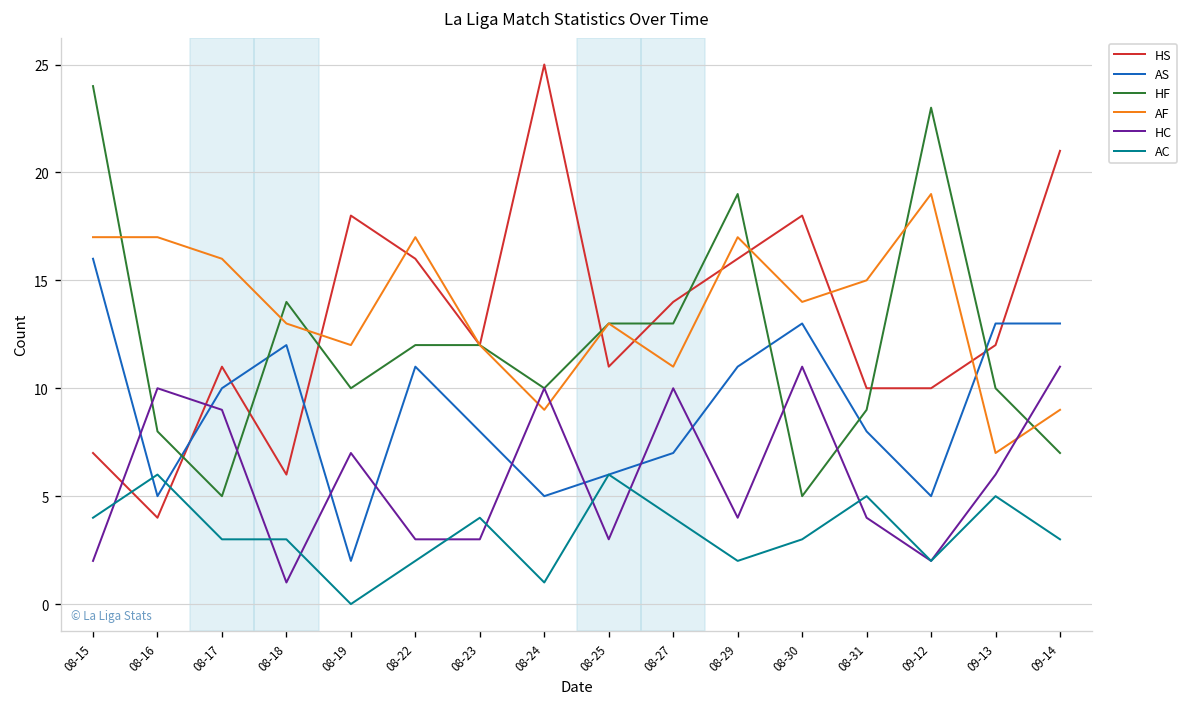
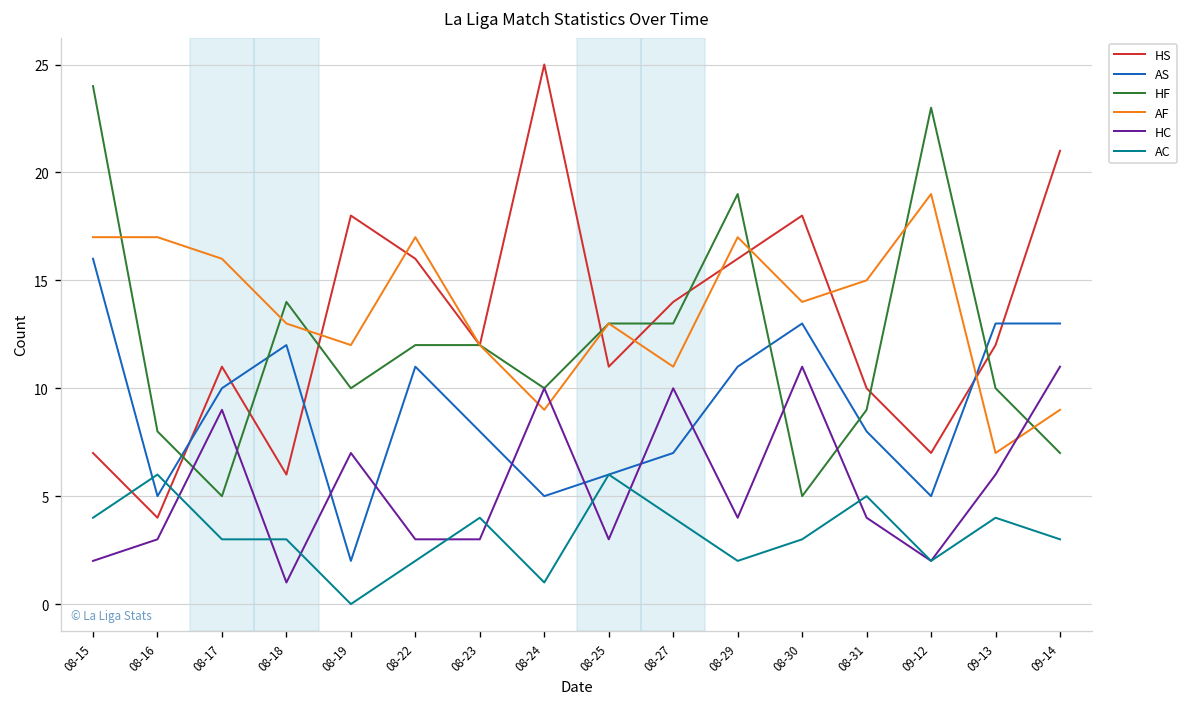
HC, 08-16: 10 -> 3
HS, 09-12: 10 -> 7
AC, 09-13: 5 -> 4
